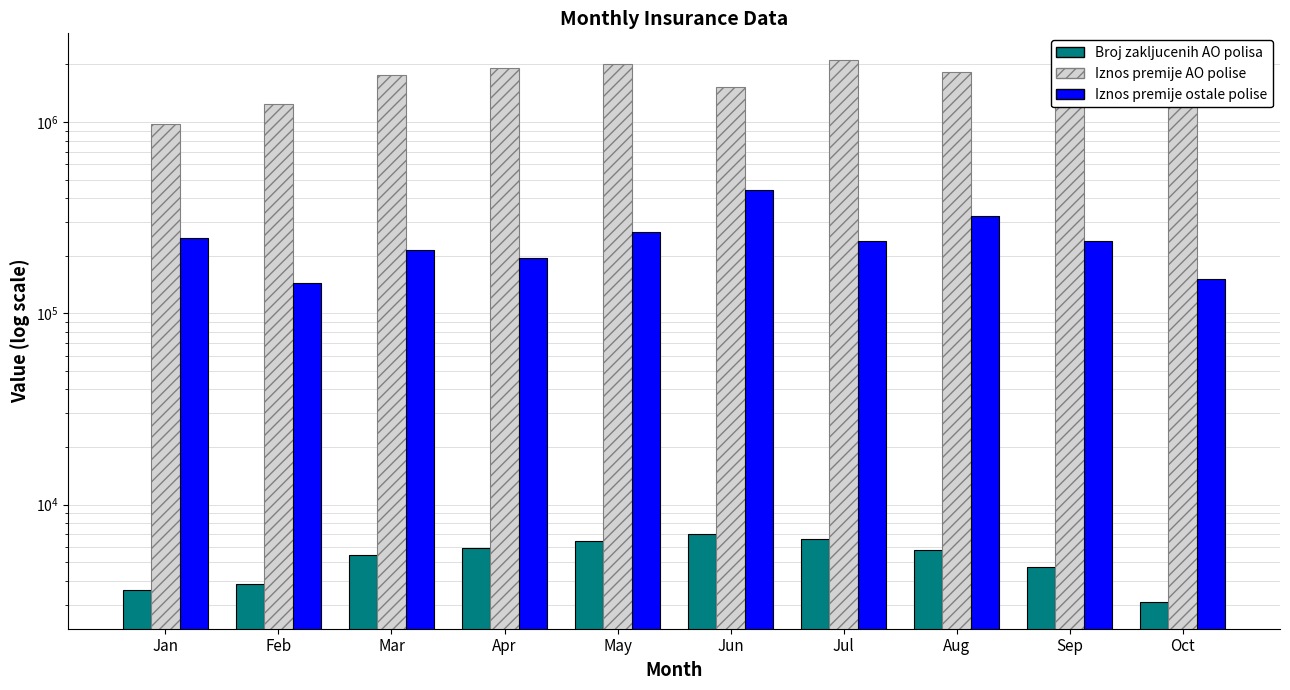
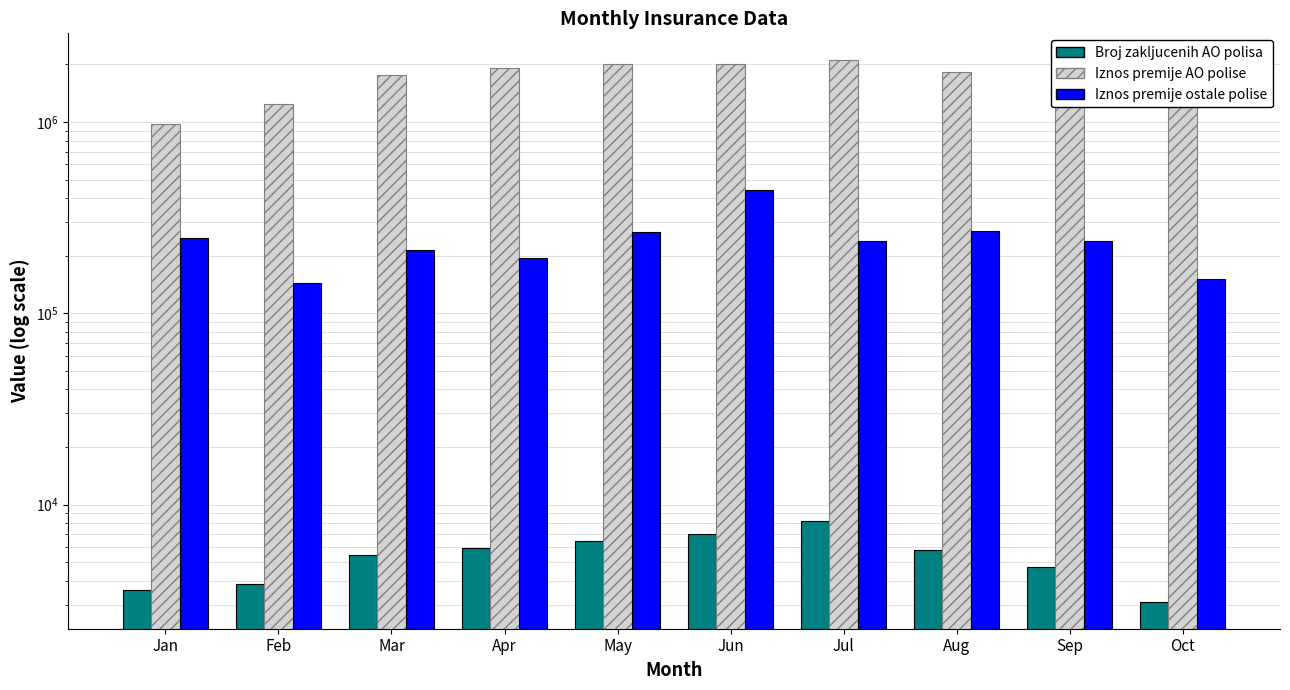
Iznos premije AO polise, Jun: 1500000 -> 2000000
Broj zakljucenih AO polisa, Jul: 6600 -> 8200
Iznos premije ostale polise, Aug: 320000 -> 270000
